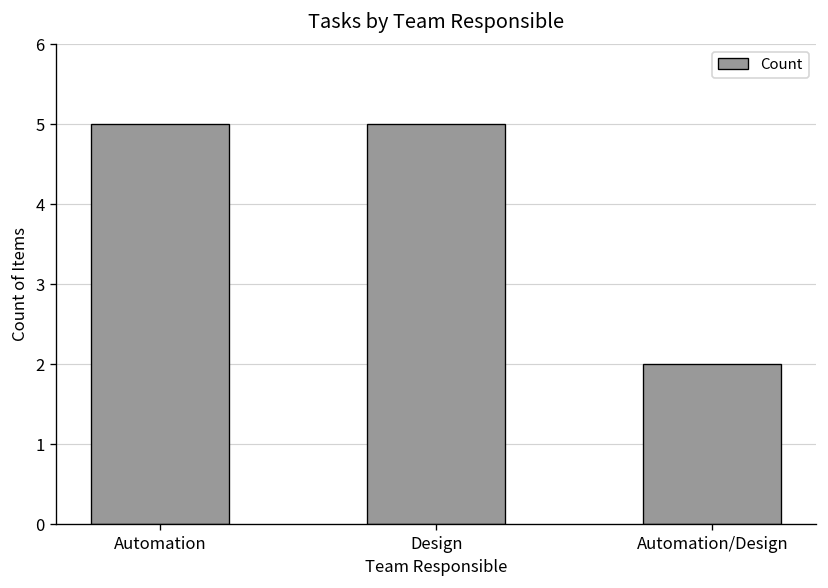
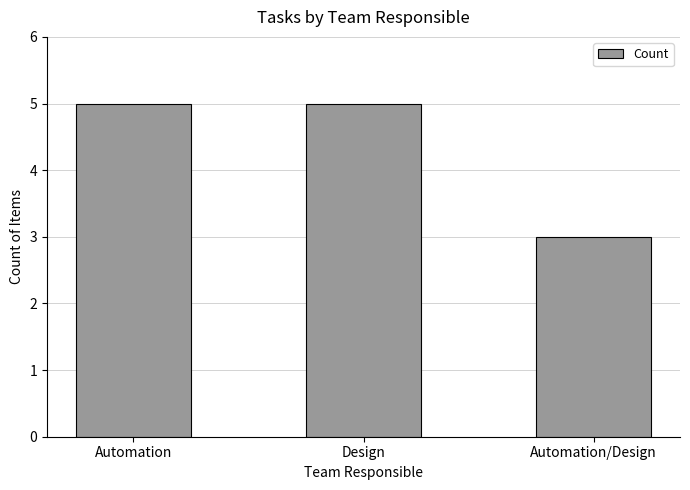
Automation/Design: 2 -> 3
